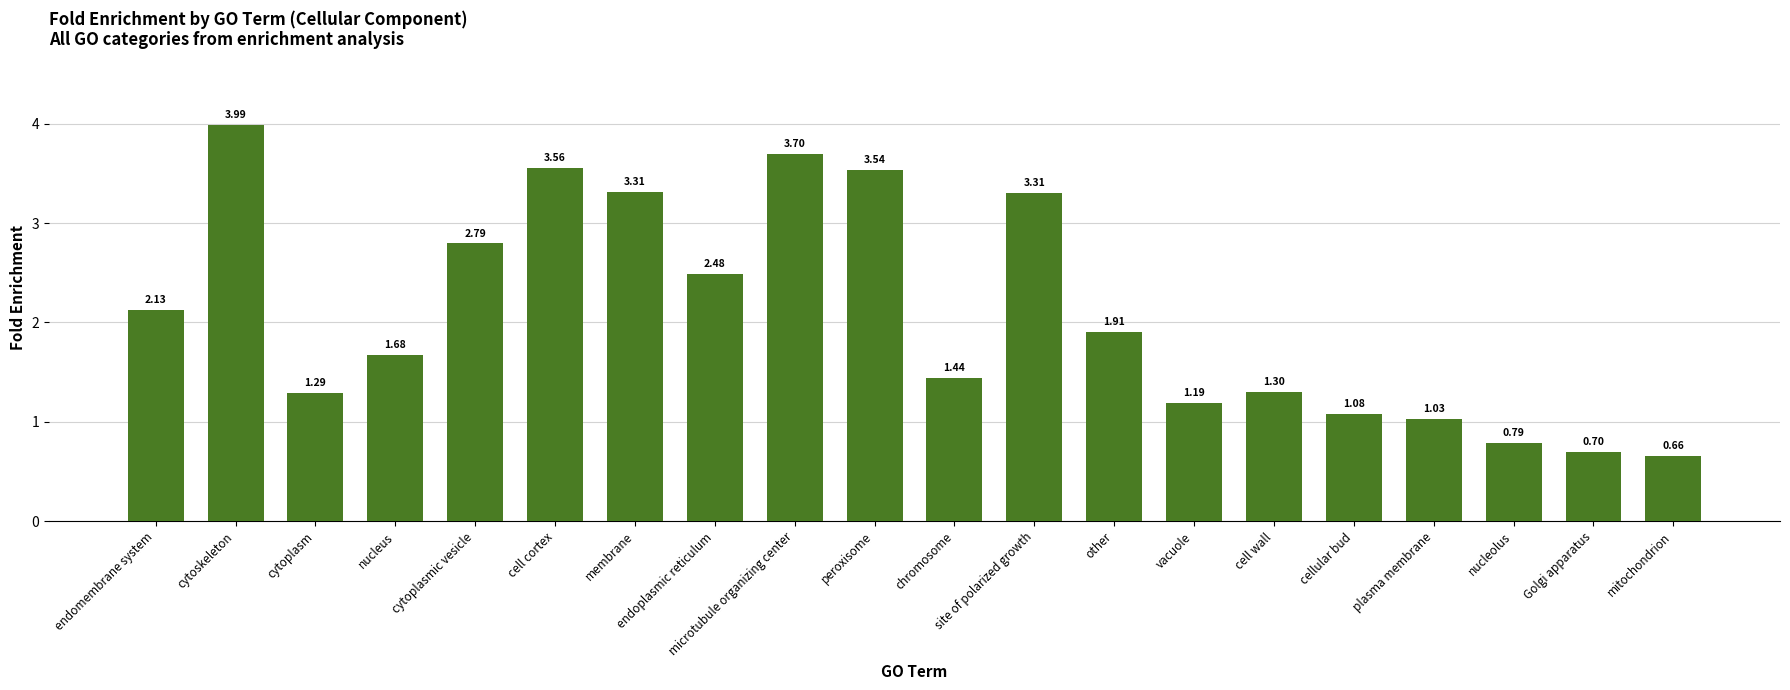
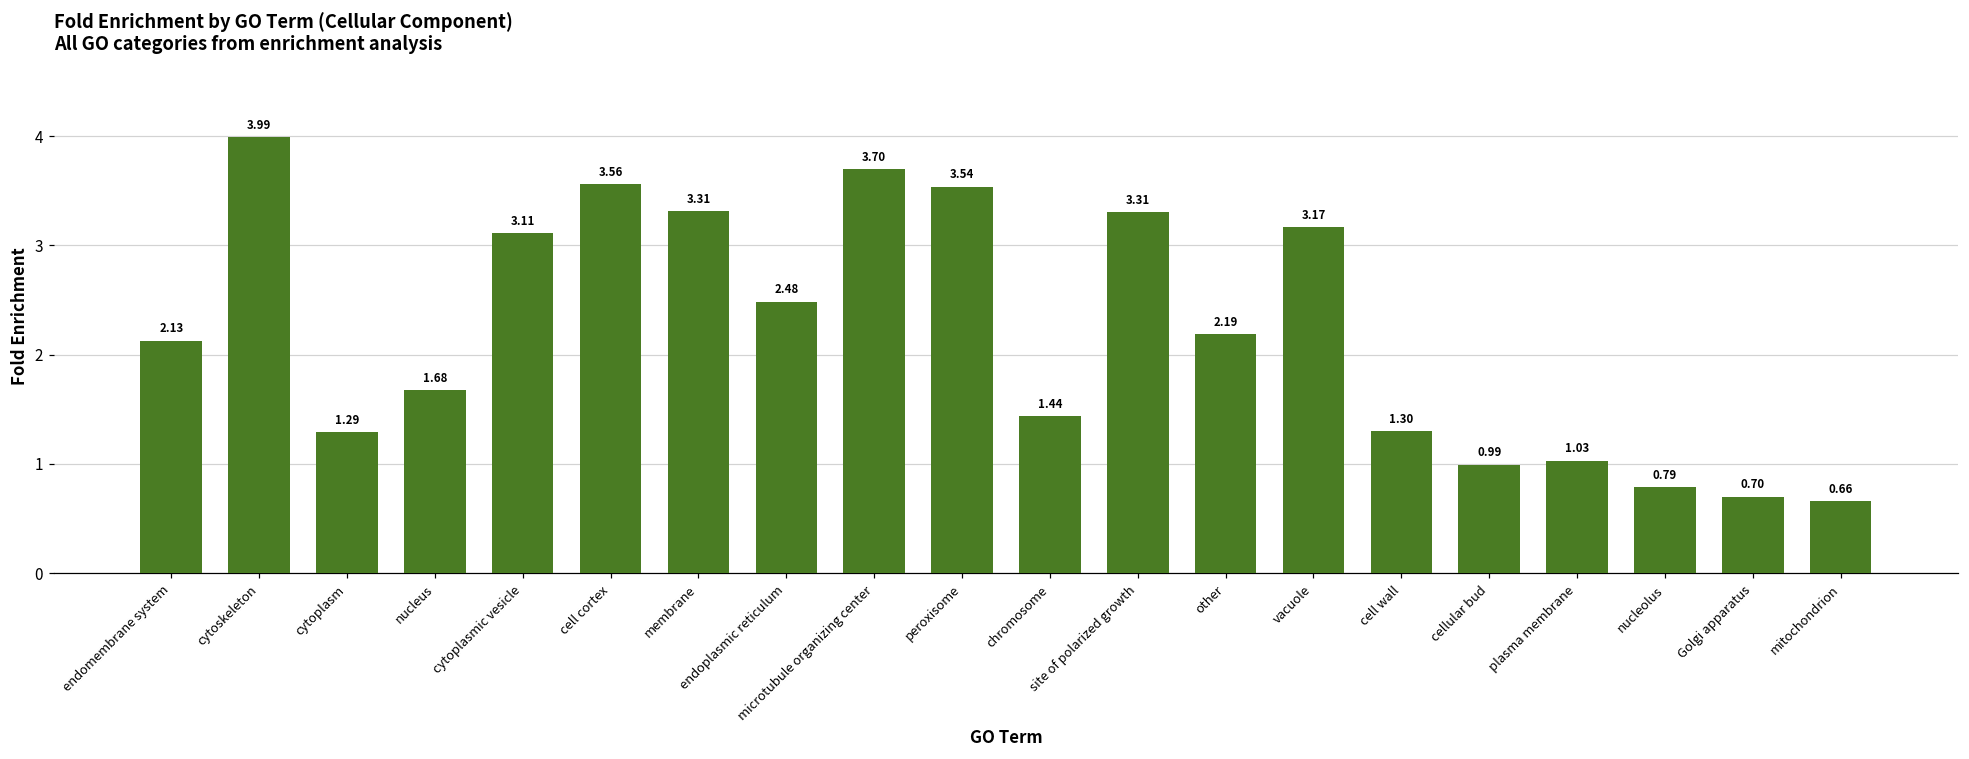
cytoplasmic vesicle: 2.79 -> 3.11
other: 1.91 -> 2.19
vacuole: 1.19 -> 3.17
cellular bud: 1.08 -> 0.99
